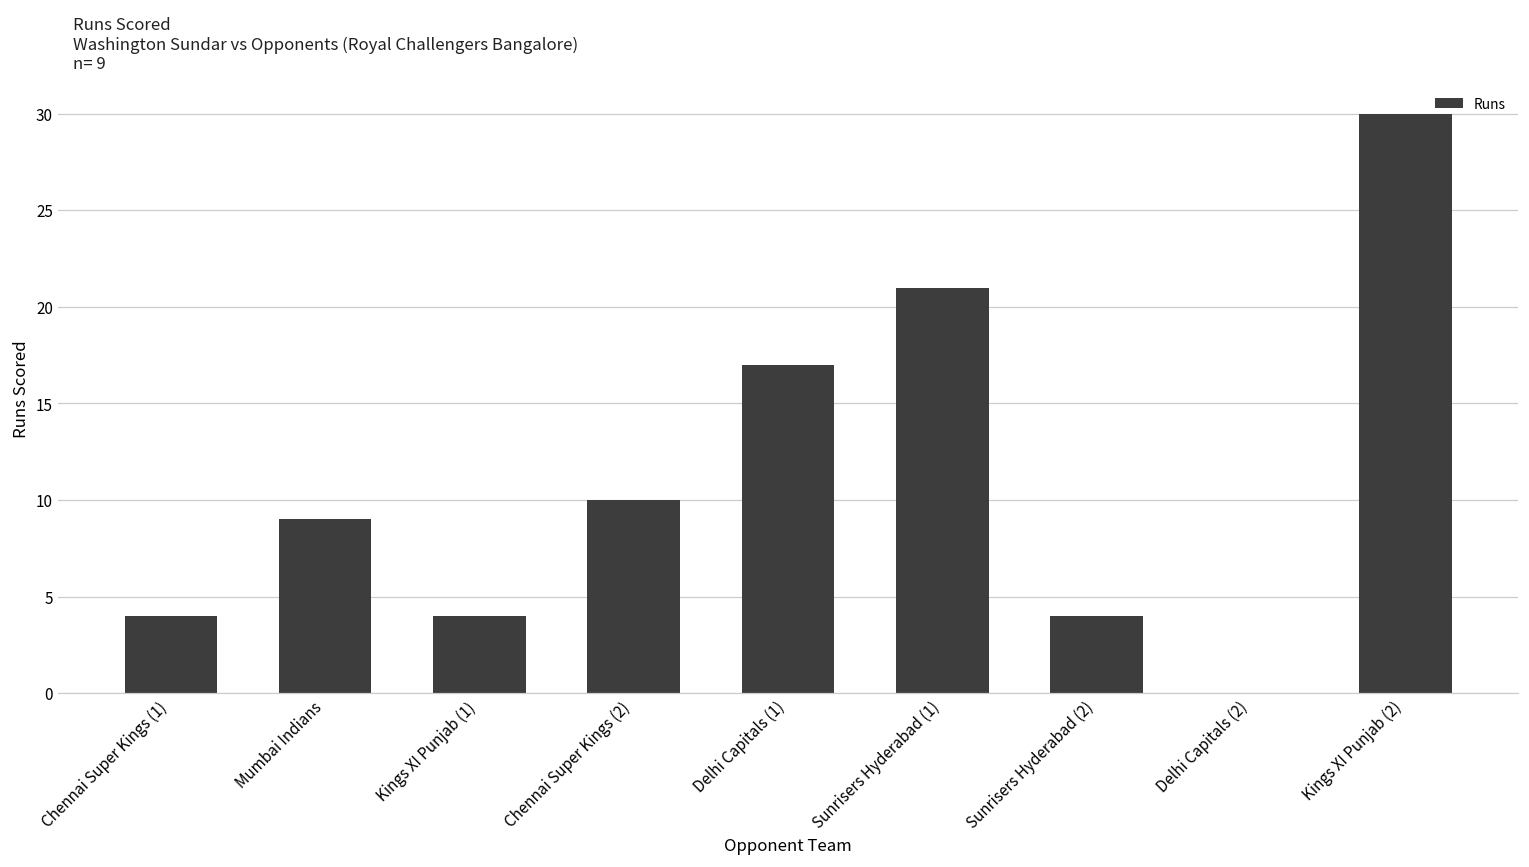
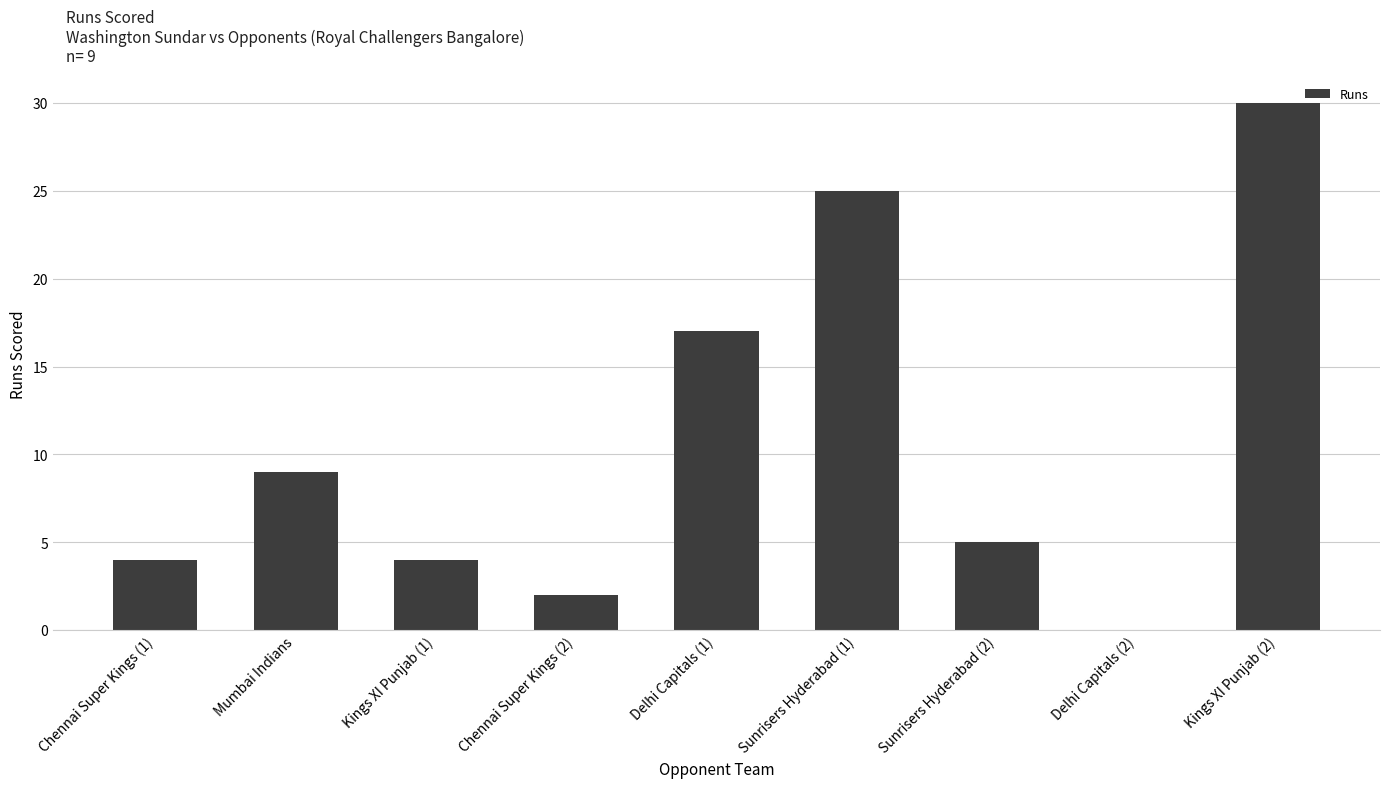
Chennai Super Kings (2): 10 -> 2
Sunrisers Hyderabad (1): 21 -> 25
Sunrisers Hyderabad (2): 4 -> 5
